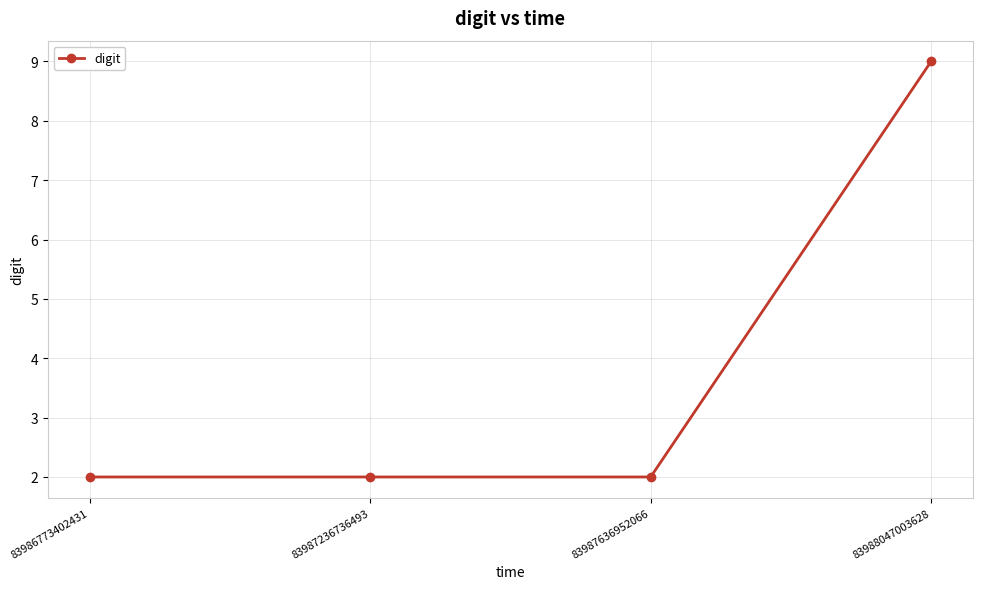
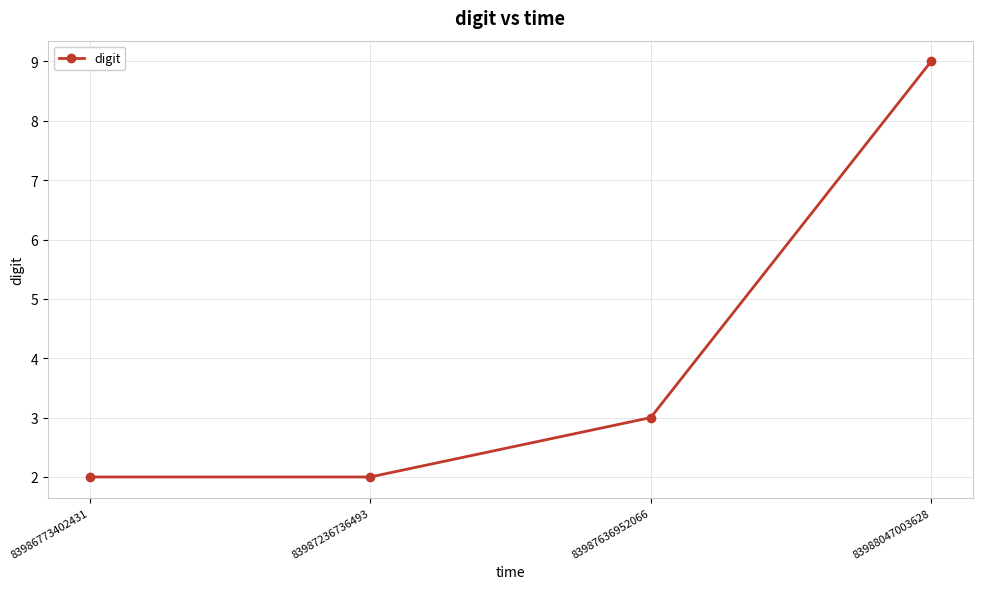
83987636952066: 2 -> 3
